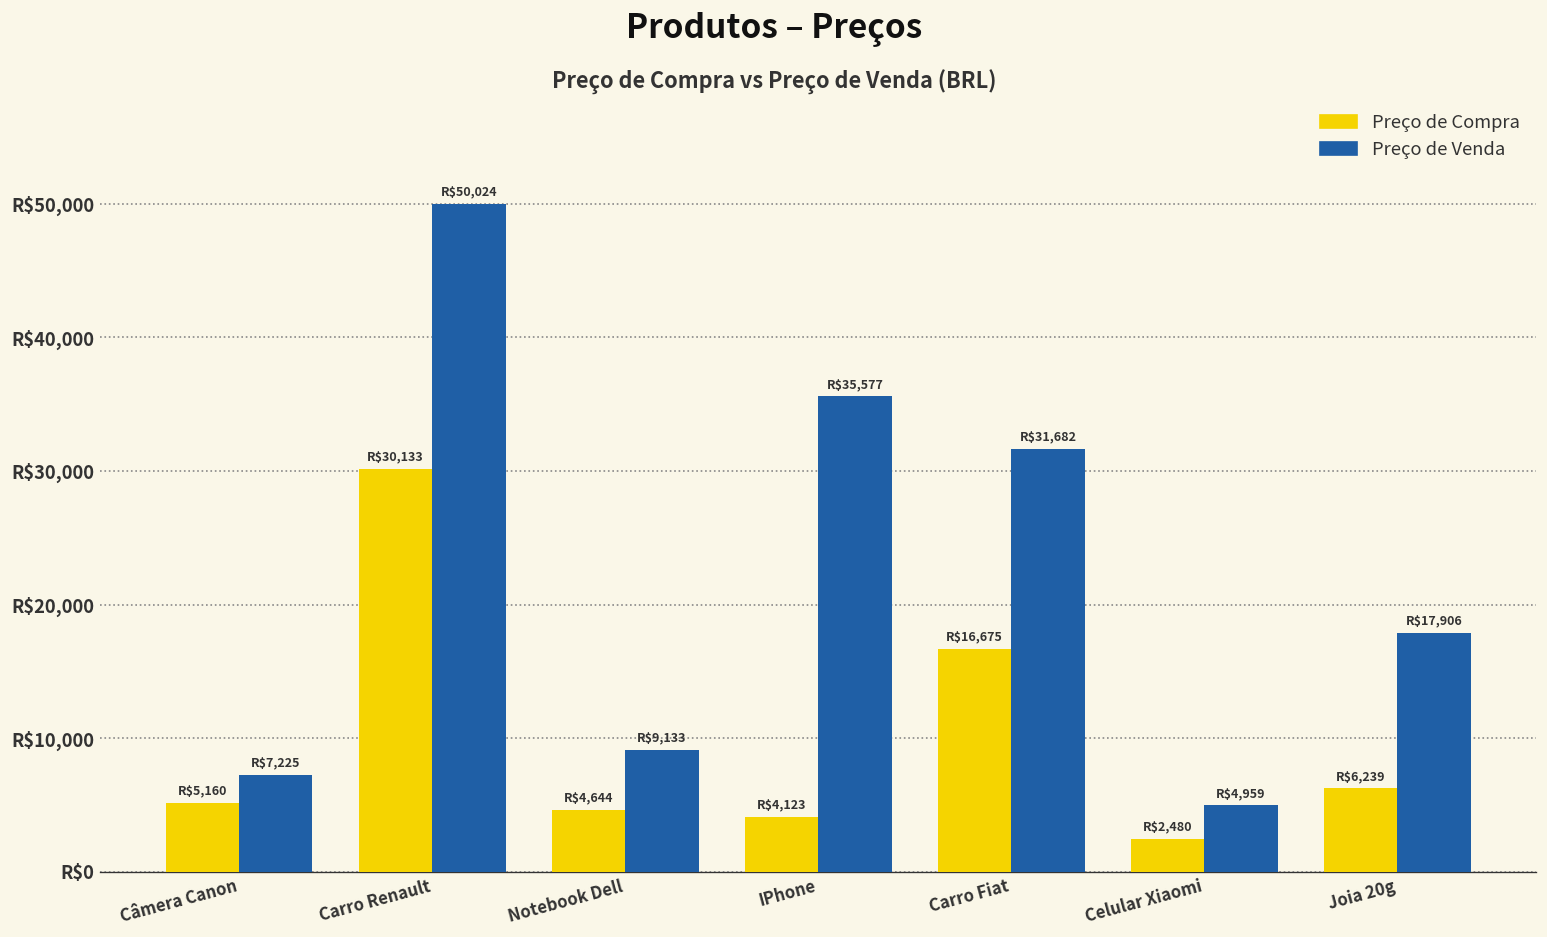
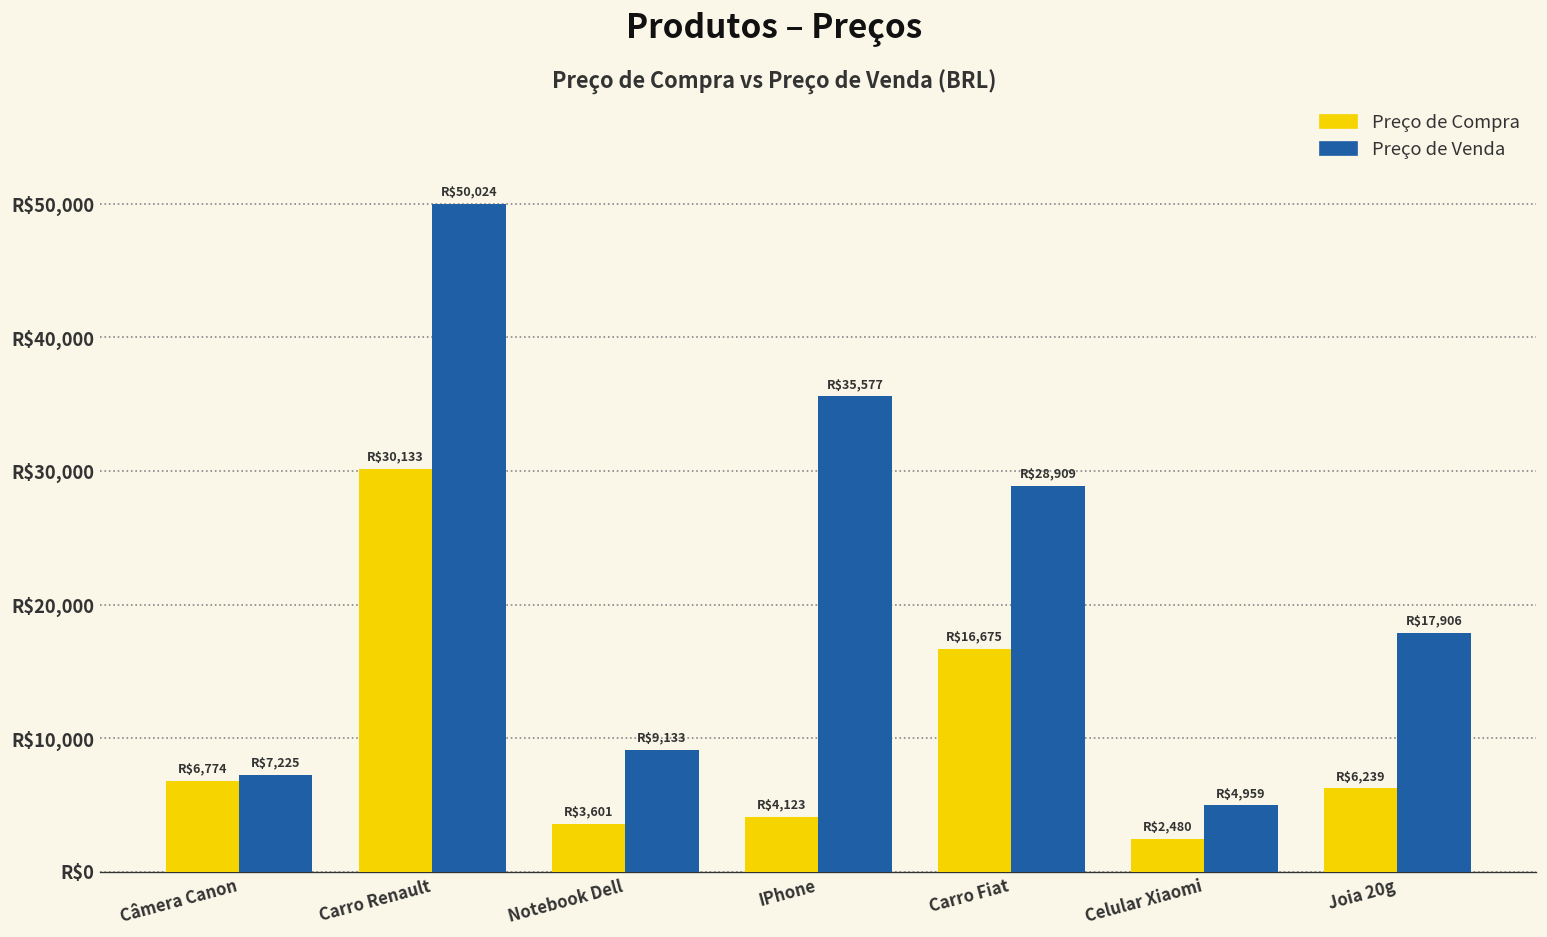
Preço de Compra, Câmera Canon: $5,160 -> $6,774
Preço de Compra, Notebook Dell: $4,644 -> $3,601
Preço de Venda, Carro Fiat: $31,682 -> $28,909
